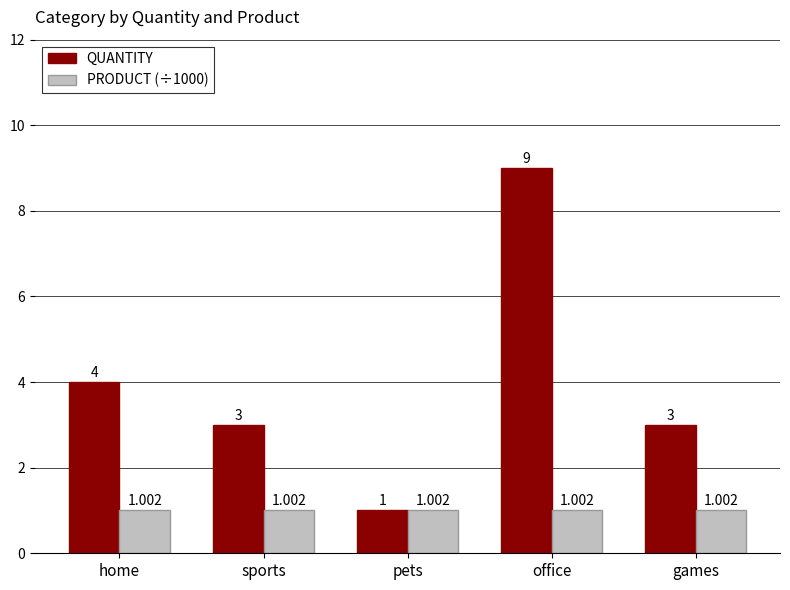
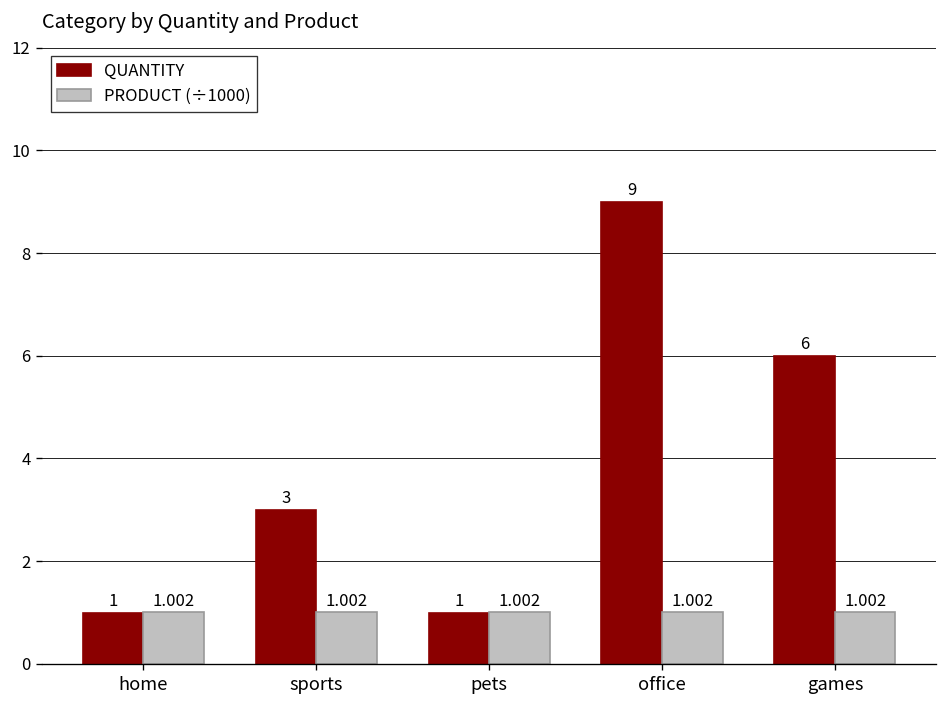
QUANTITY, home: 4 -> 1
QUANTITY, games: 3 -> 6
